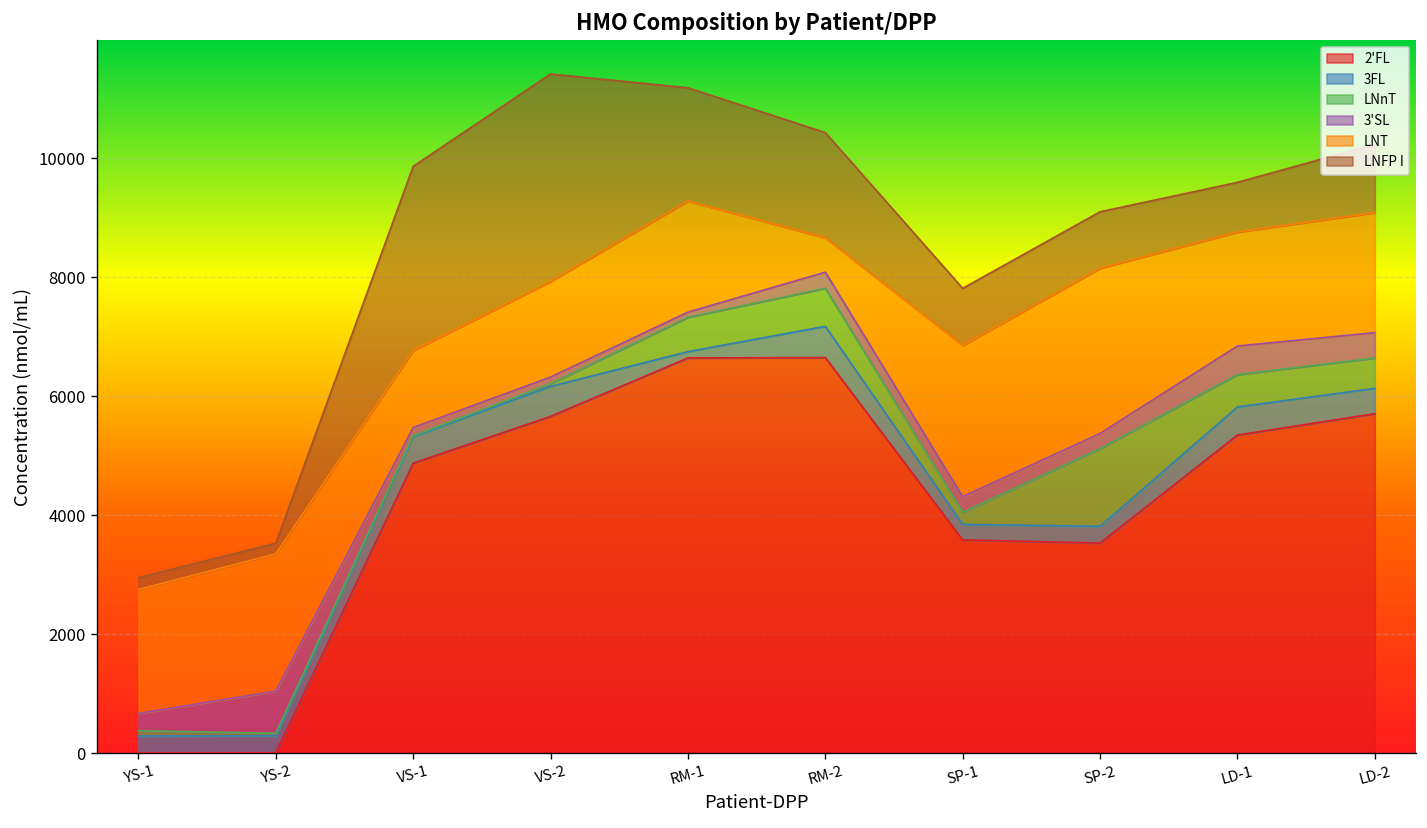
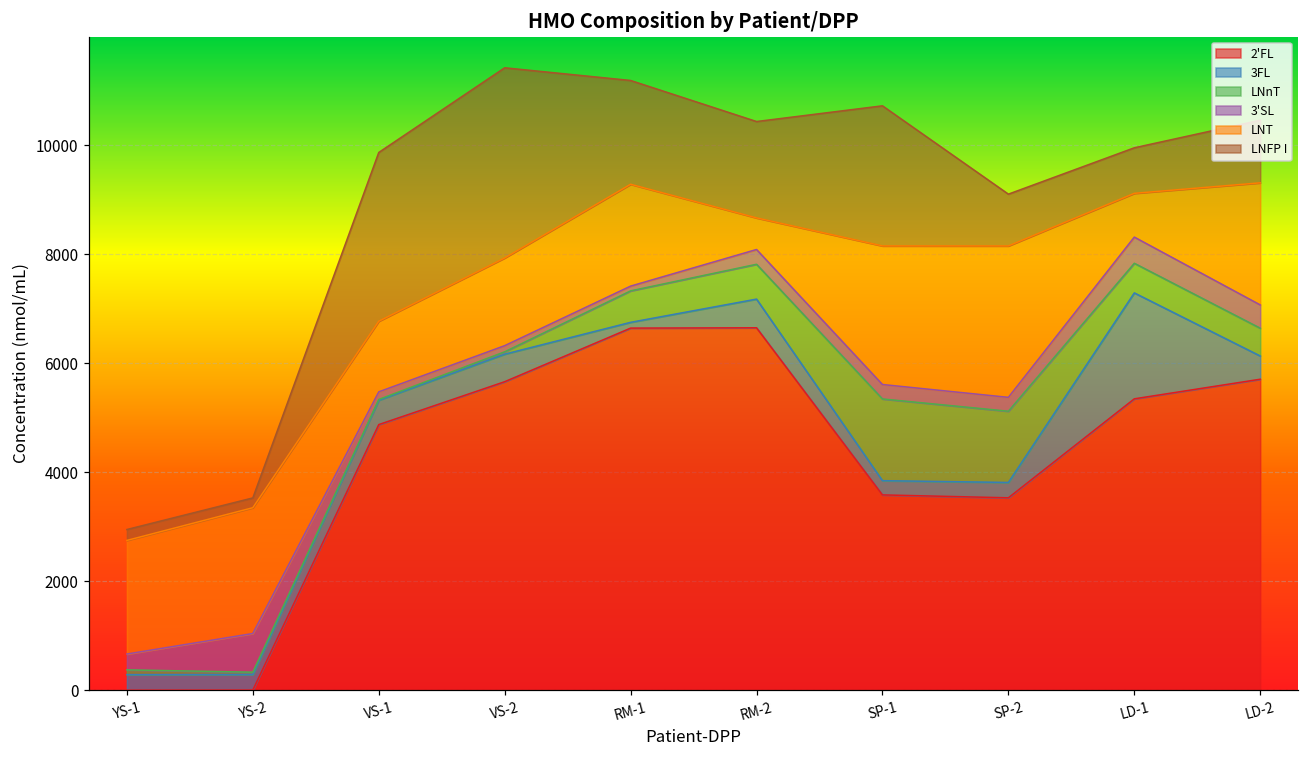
LNnT, SP-1: 200 -> 1500
LNFP I, SP-1: 1000 -> 2600
3FL, LD-1: 500 -> 1900
LNT, LD-1: 1900 -> 800
LNT, LD-2: 2000 -> 2200
